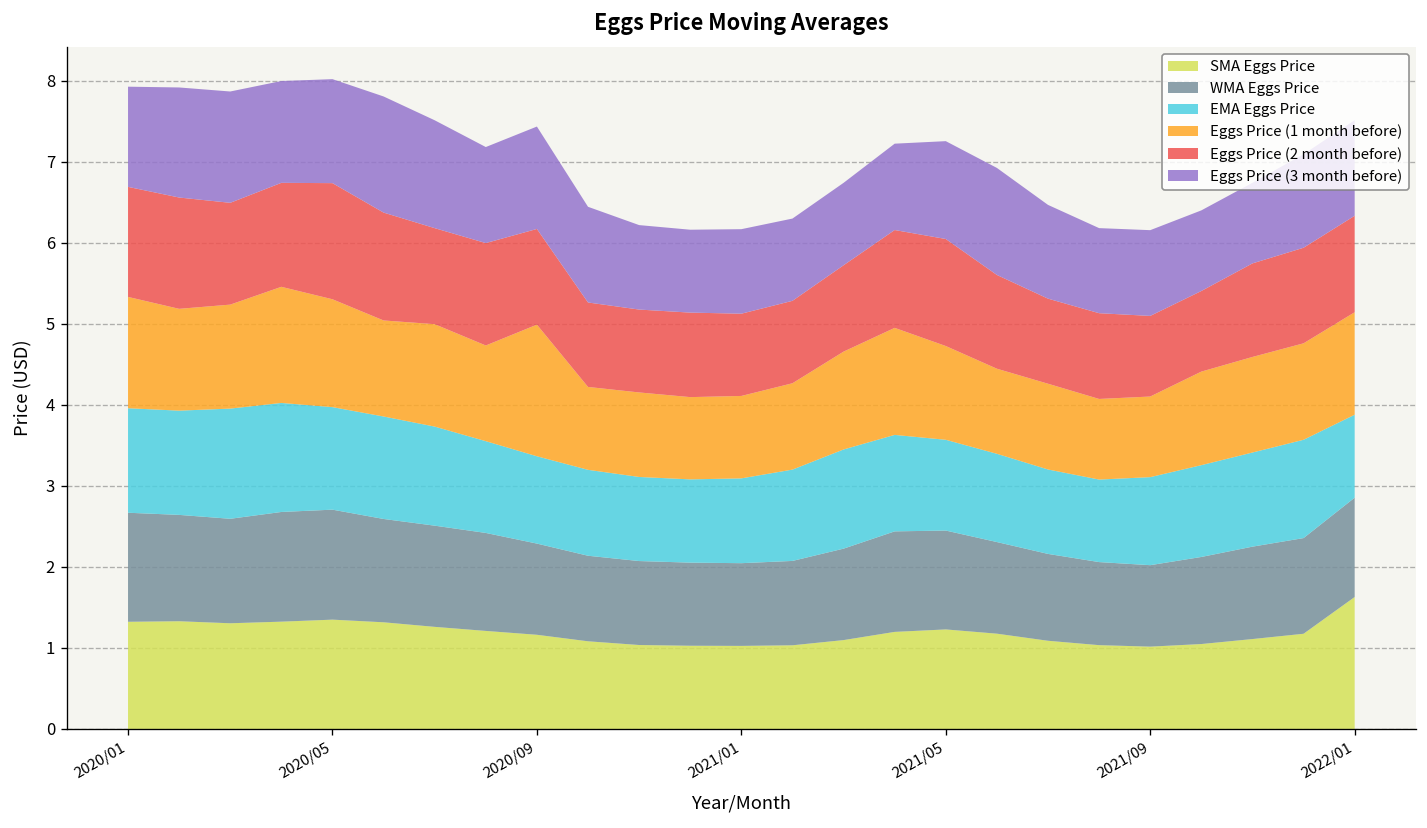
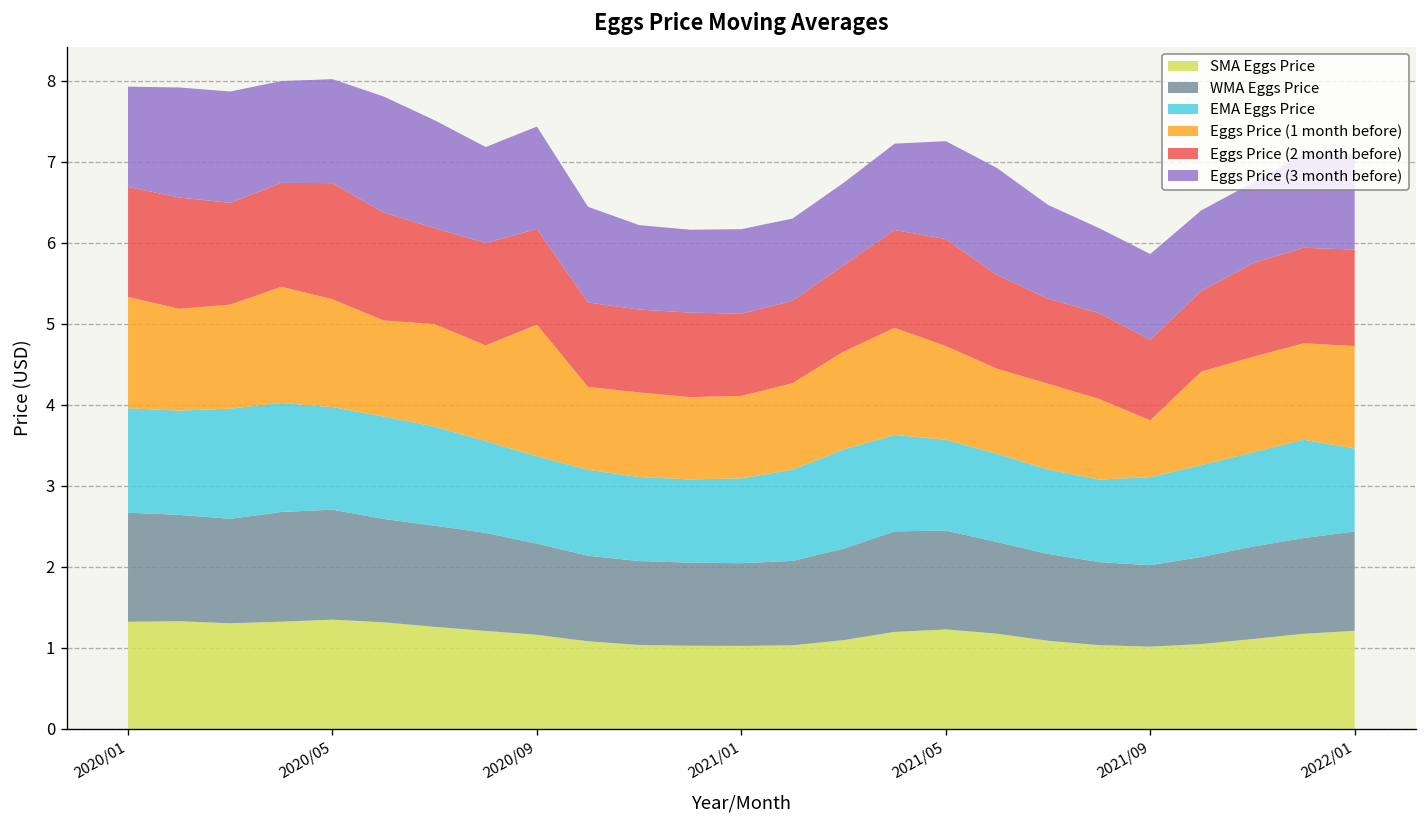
Eggs Price (1 month before), 2021/09: 1.0 -> 0.7
SMA Eggs Price, 2022/01: 1.6 -> 1.2
